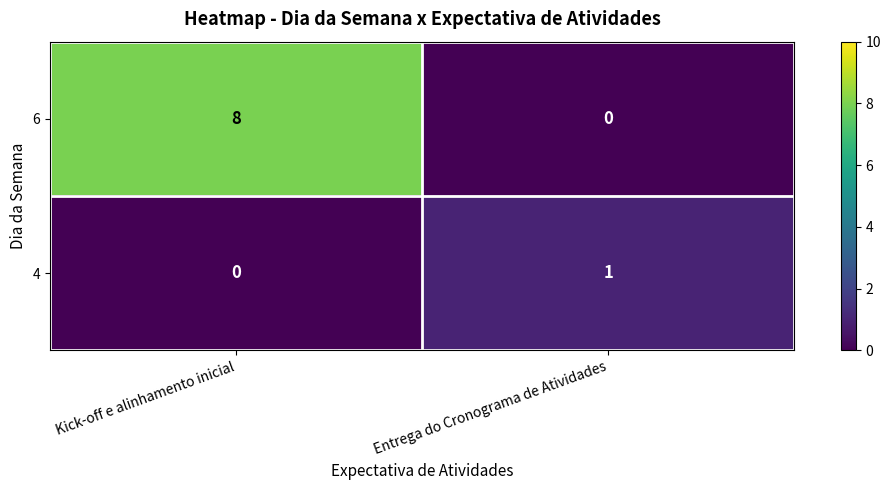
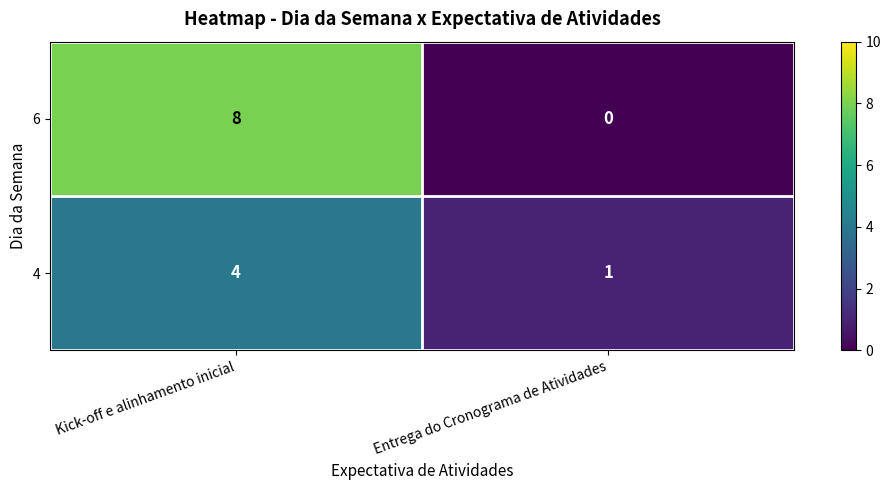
4, Kick-off e alinhamento inicial: 0 -> 4
